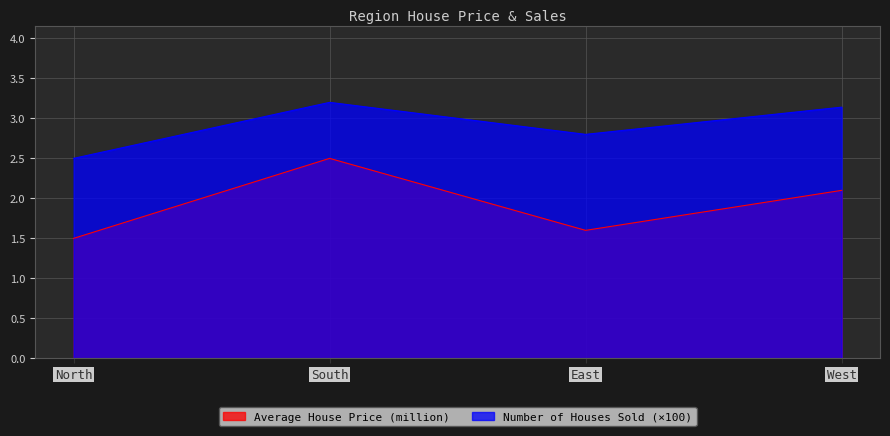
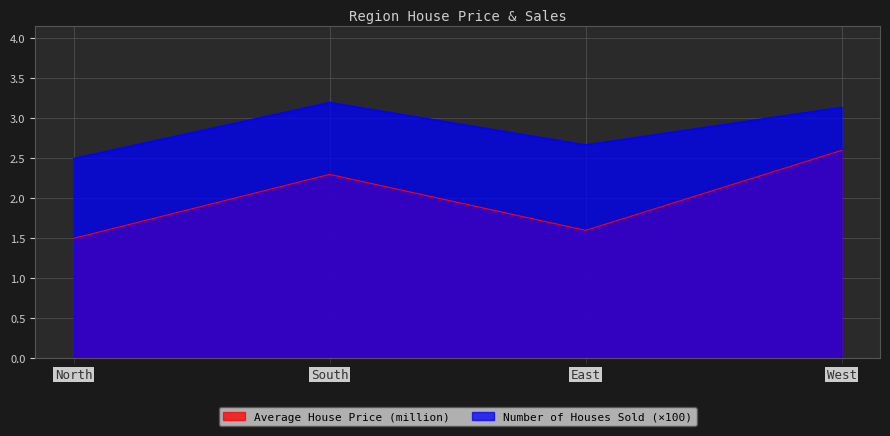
Average House Price (million), South: 2.5 -> 2.3
Number of Houses Sold (×100), East: 2.8 -> 2.7
Average House Price (million), West: 2.1 -> 2.6
